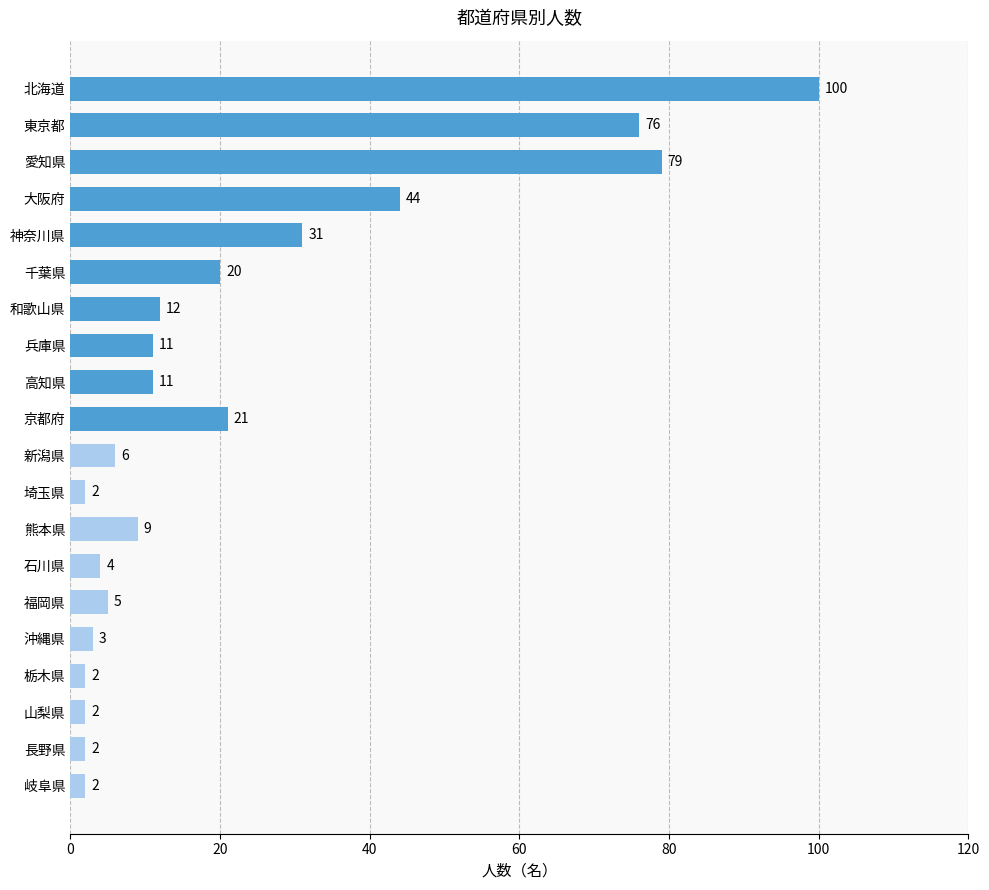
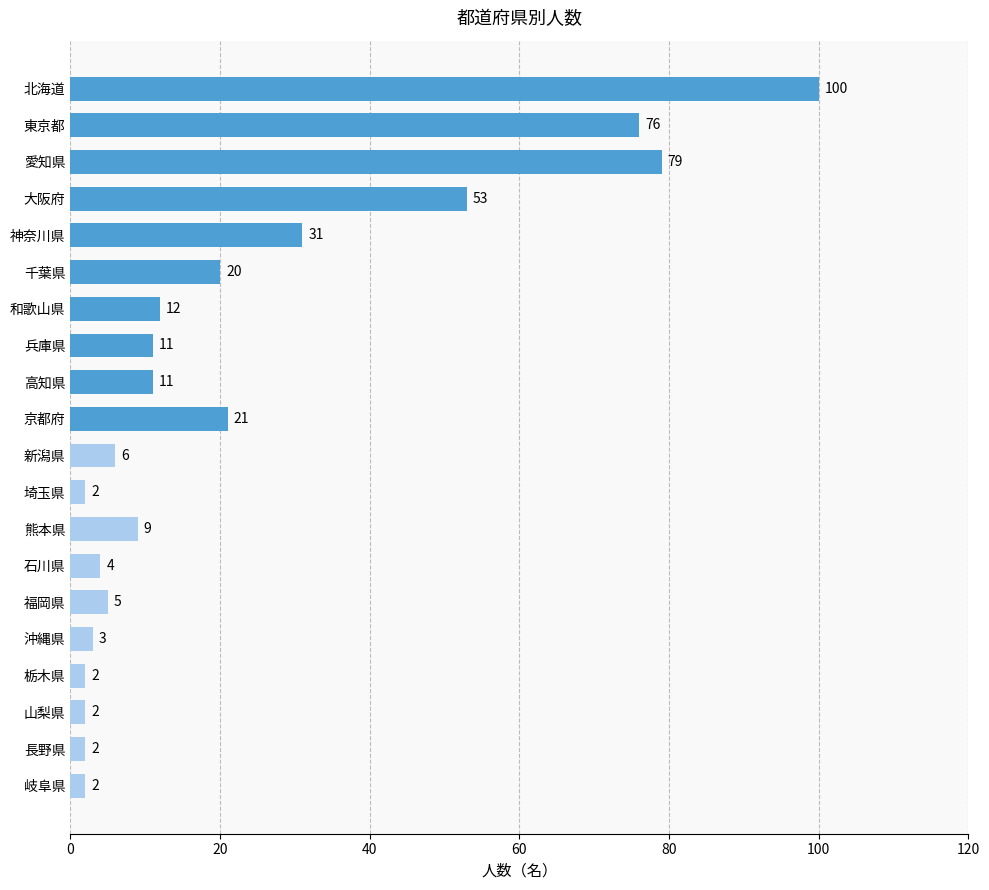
大阪府: 44 -> 53
